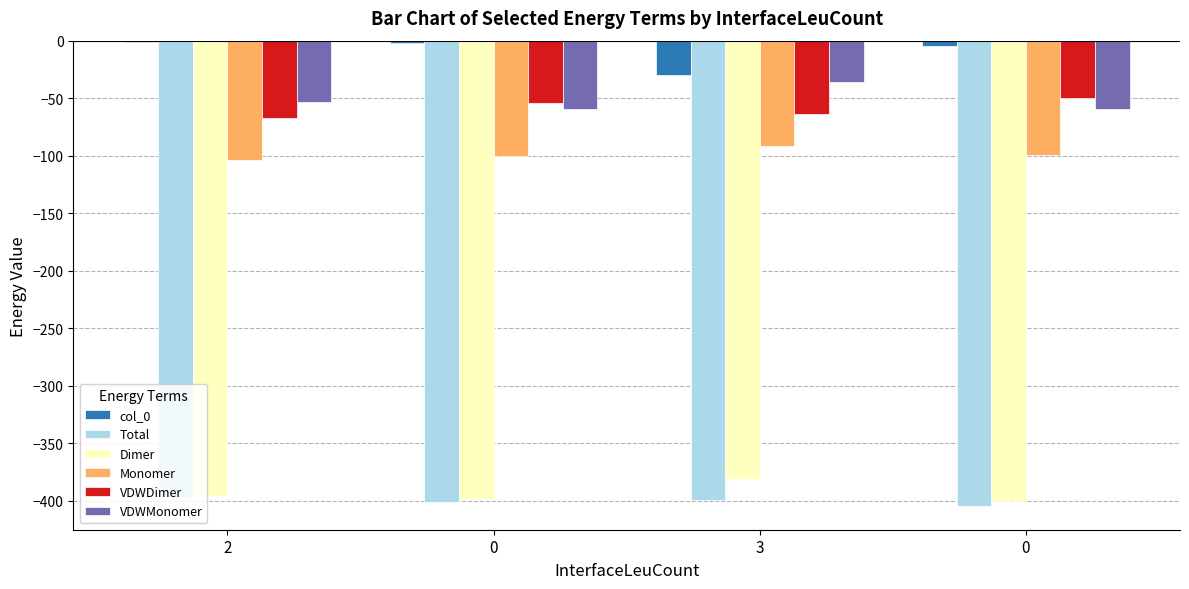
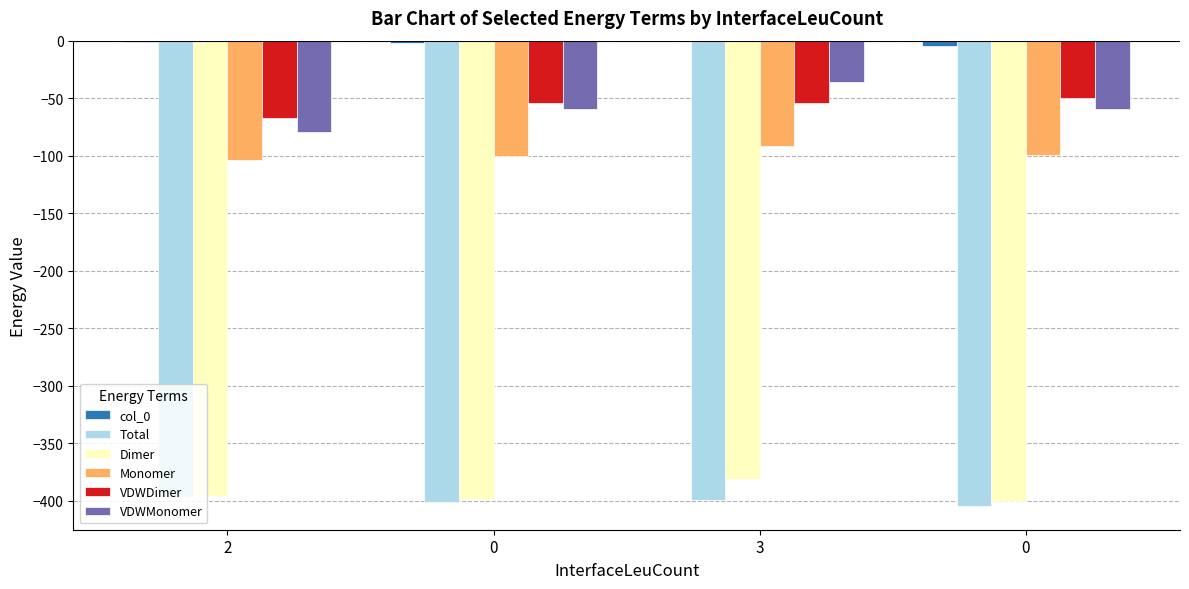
VDWMonomer, 2: -53 -> -80
col_0, 3: -30 -> 0
VDWDimer, 3: -64 -> -54
